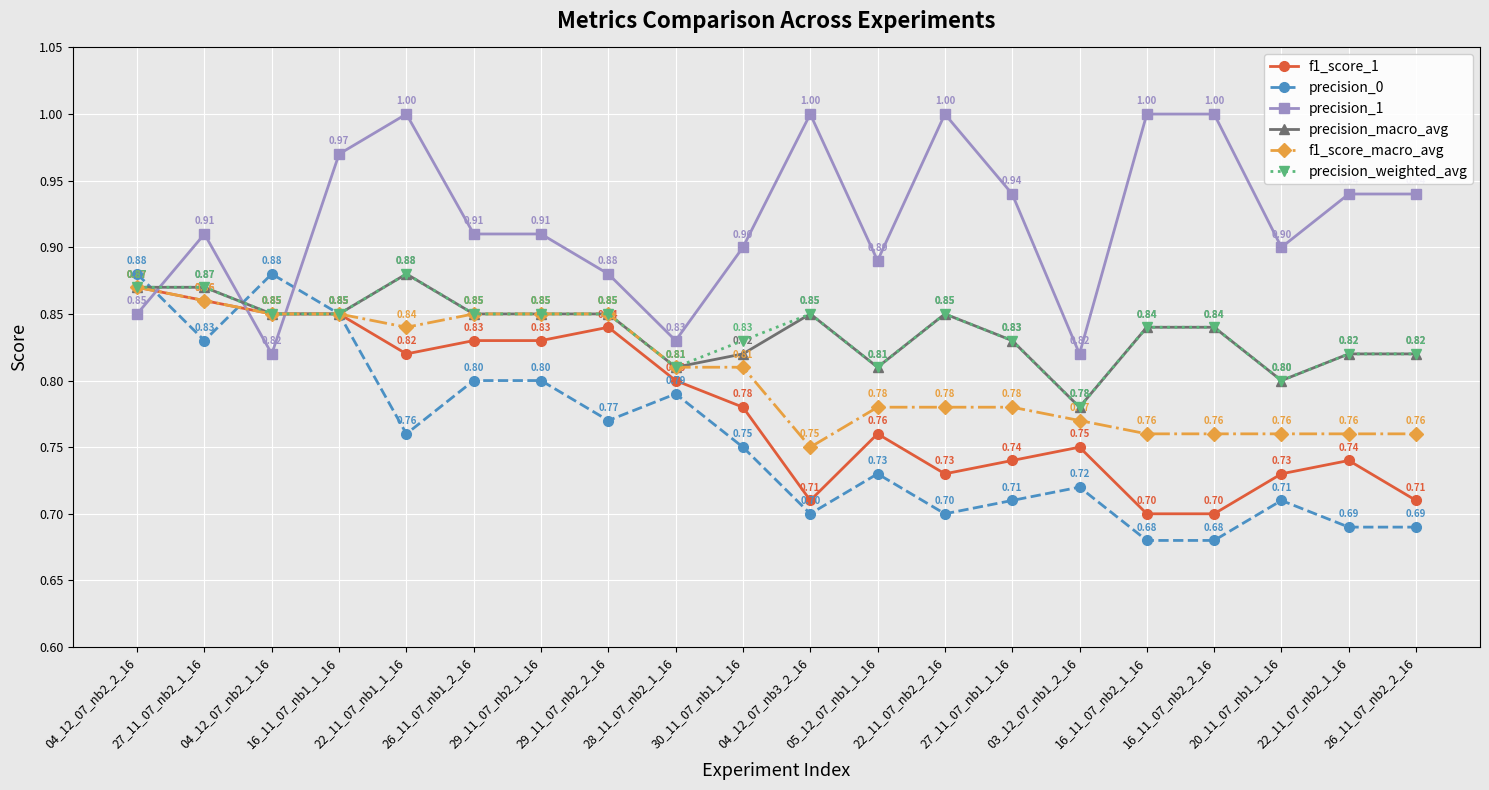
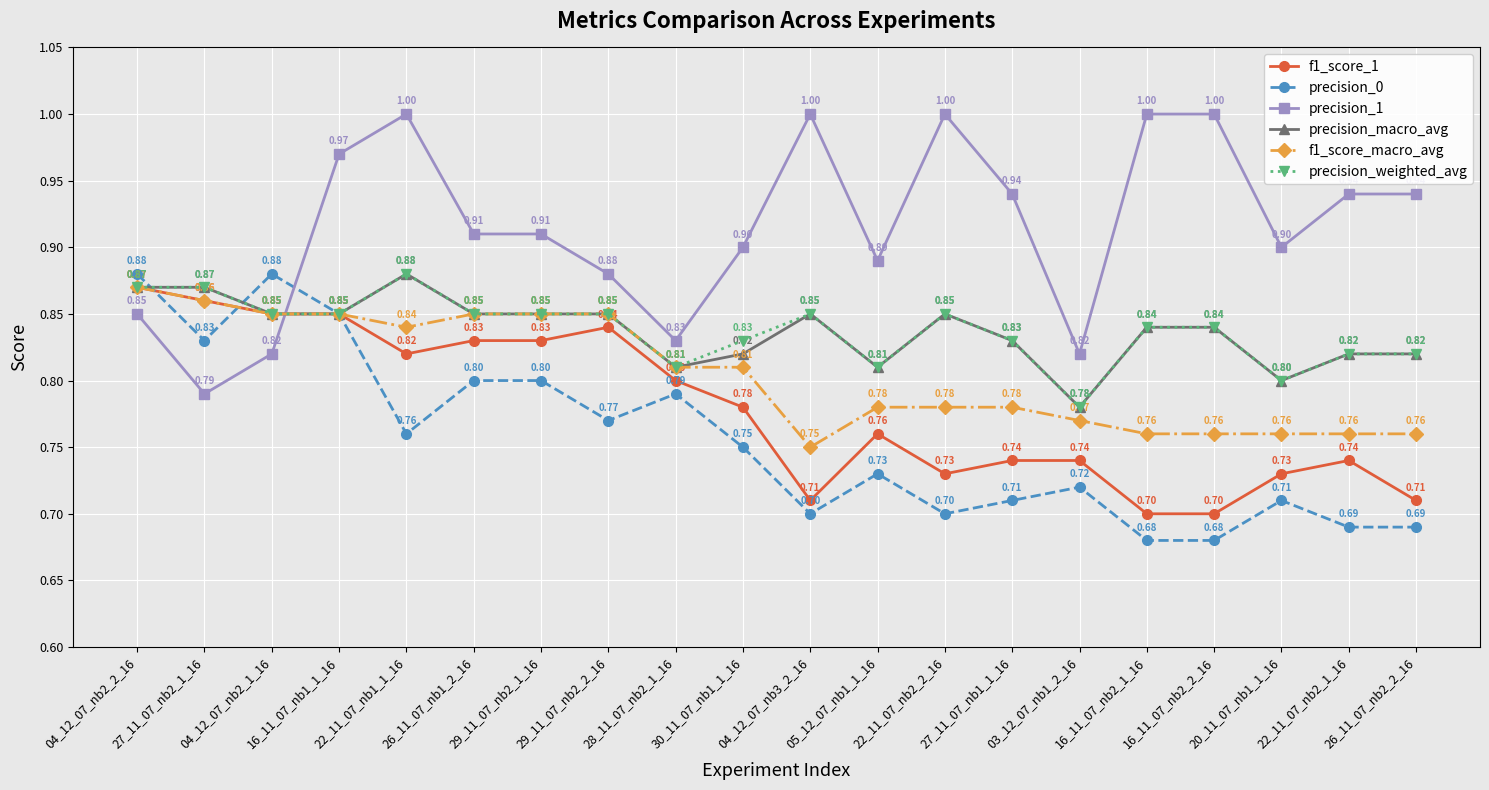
precision_1, 27_11_07_nb2_1_16: 0.91 -> 0.79
f1_score_1, 03_12_07_nb1_2_16: 0.75 -> 0.74
